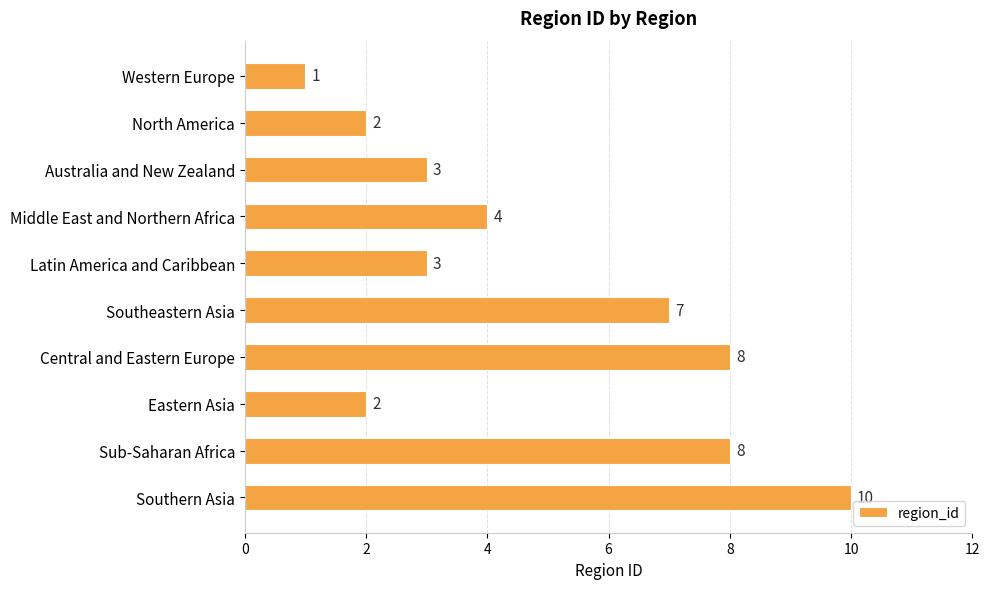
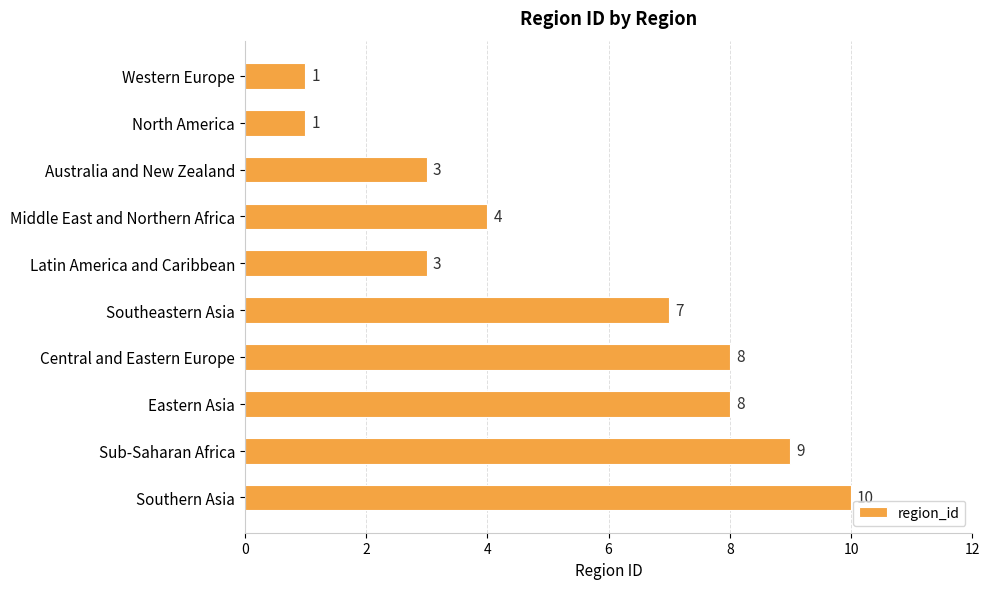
North America: 2 -> 1
Eastern Asia: 2 -> 8
Sub-Saharan Africa: 8 -> 9
